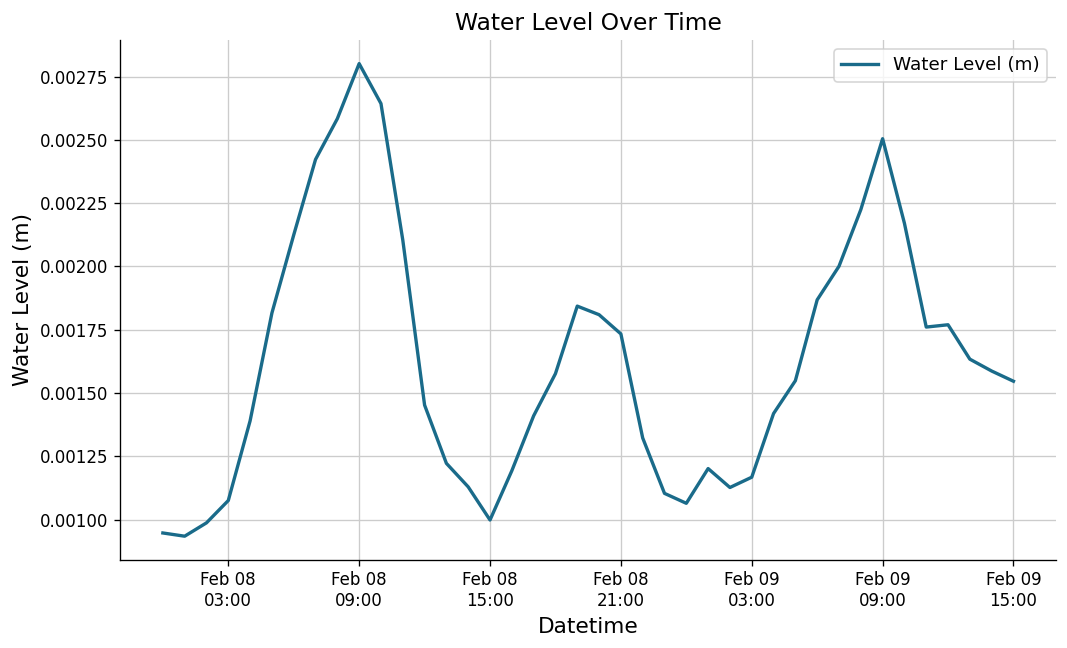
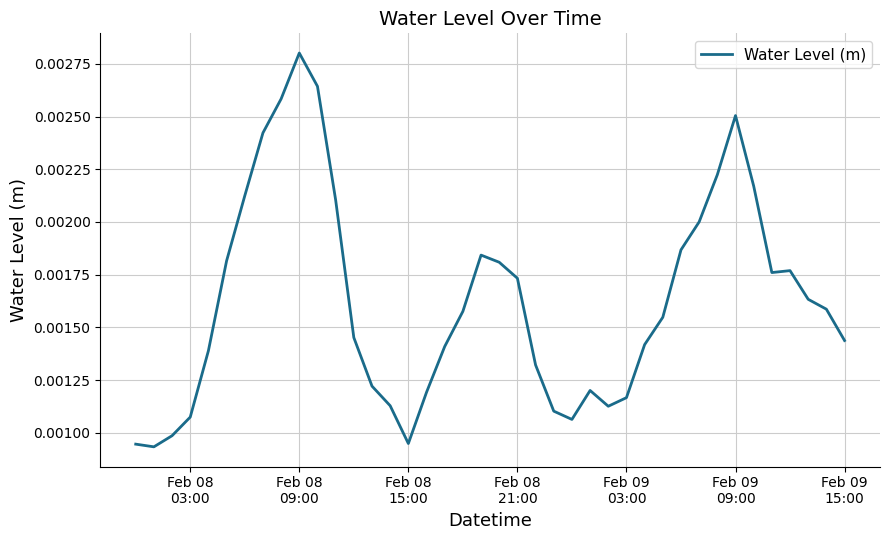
Feb 08 15:00: 0.00100 -> 0.00095
Feb 09 15:00: 0.00155 -> 0.00144
